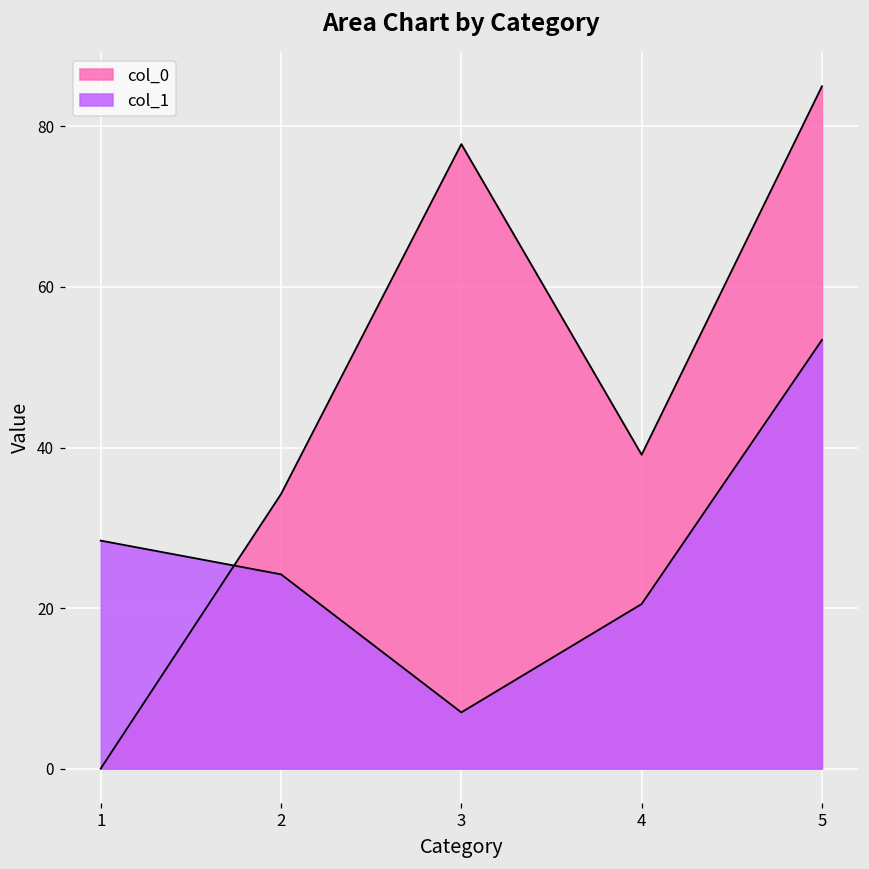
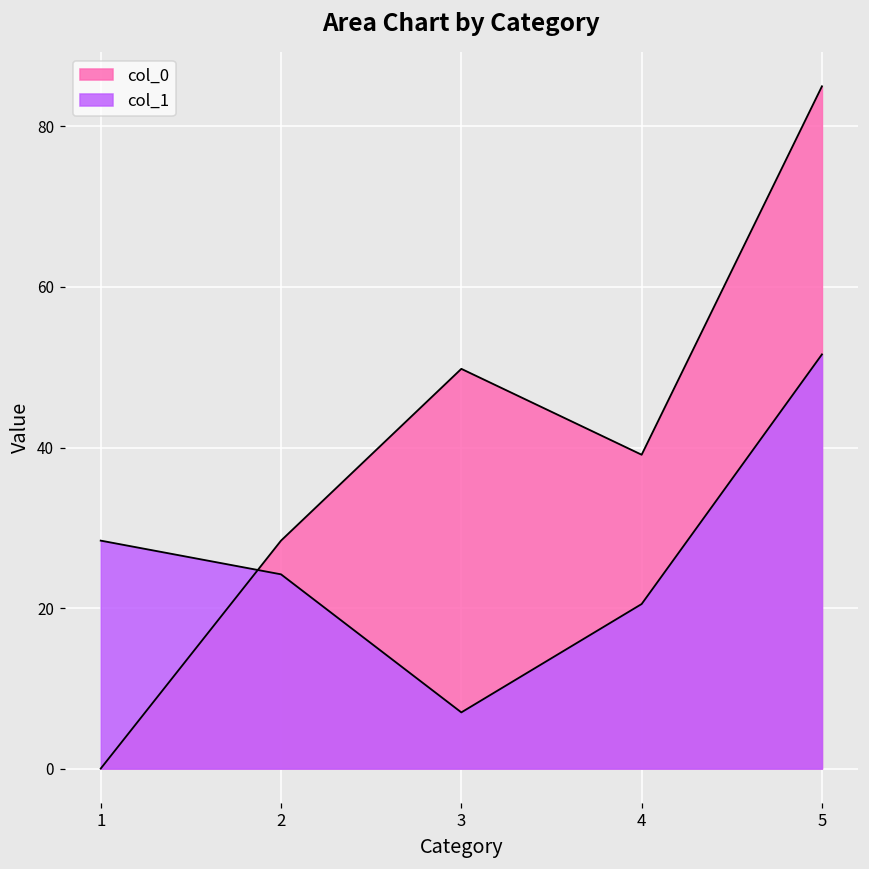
col_0, 2: 34 -> 28
col_0, 3: 78 -> 50
col_1, 5: 53 -> 52
